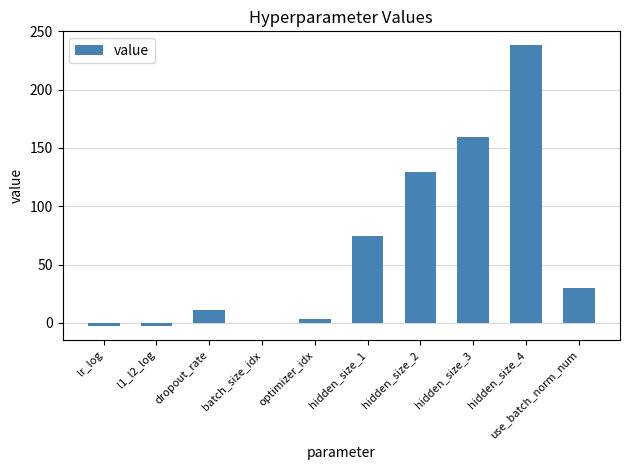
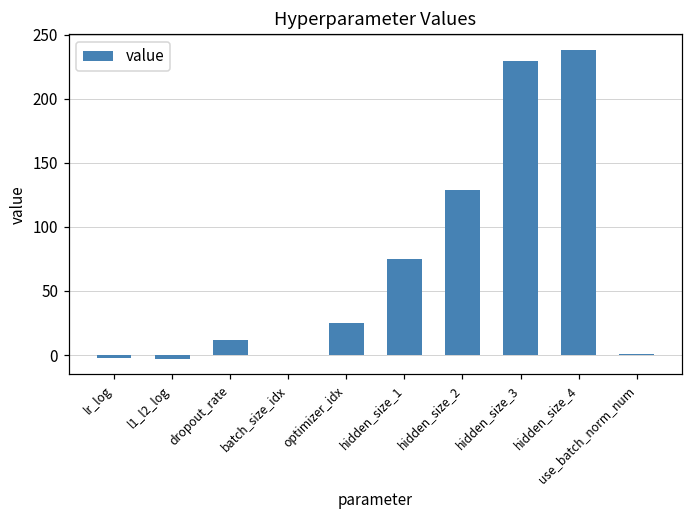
optimizer_idx: 3 -> 25
hidden_size_3: 159 -> 229
use_batch_norm_num: 30 -> 1
